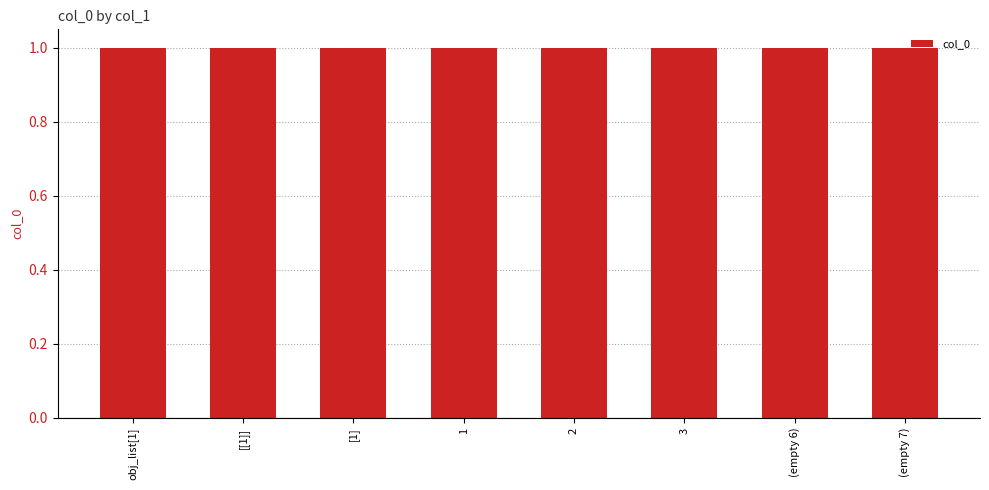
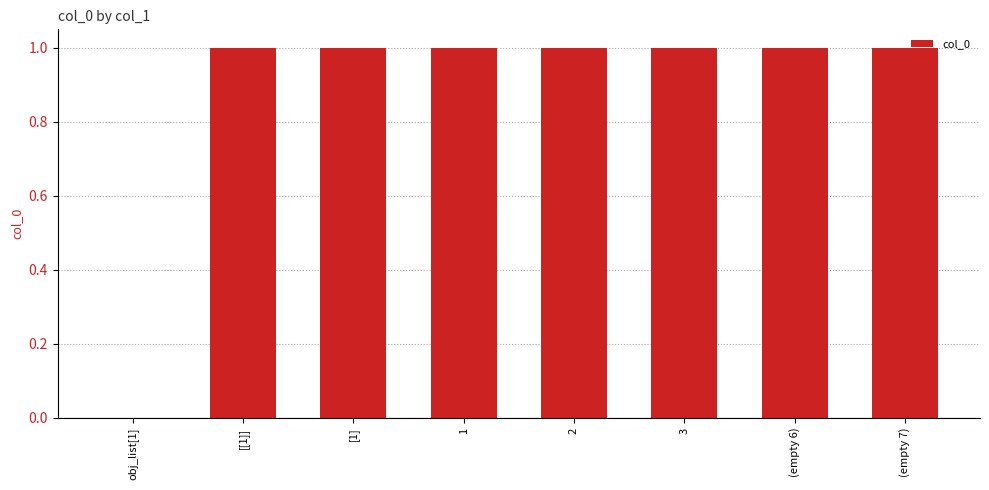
obj_list[1]: 1 -> 0
